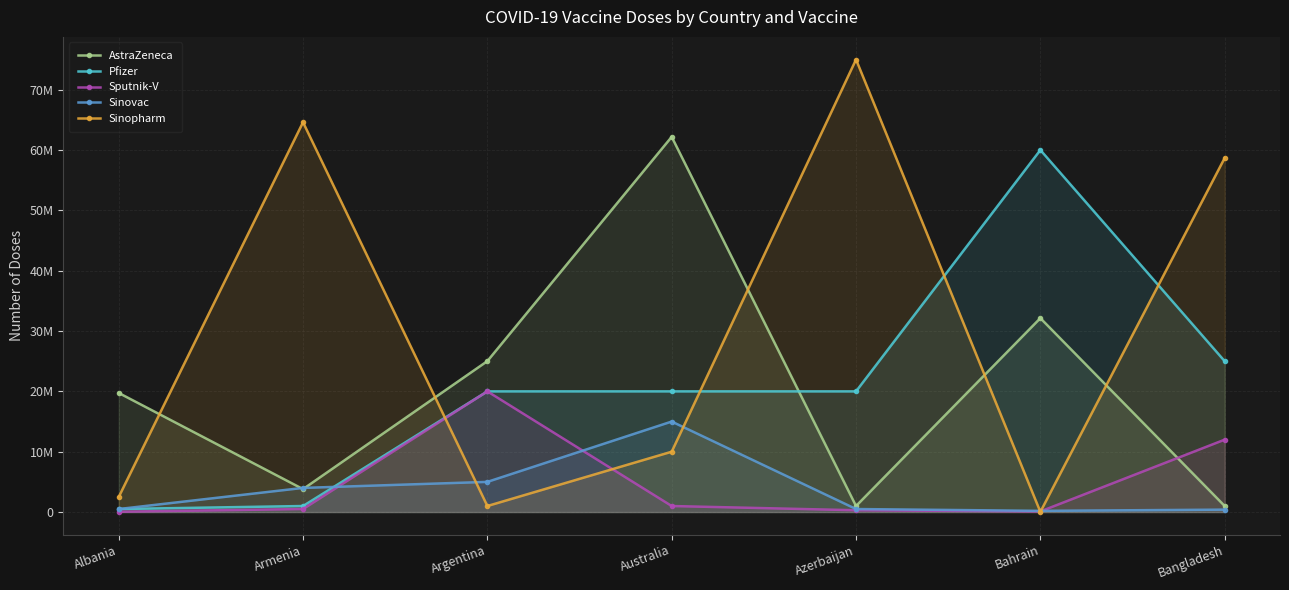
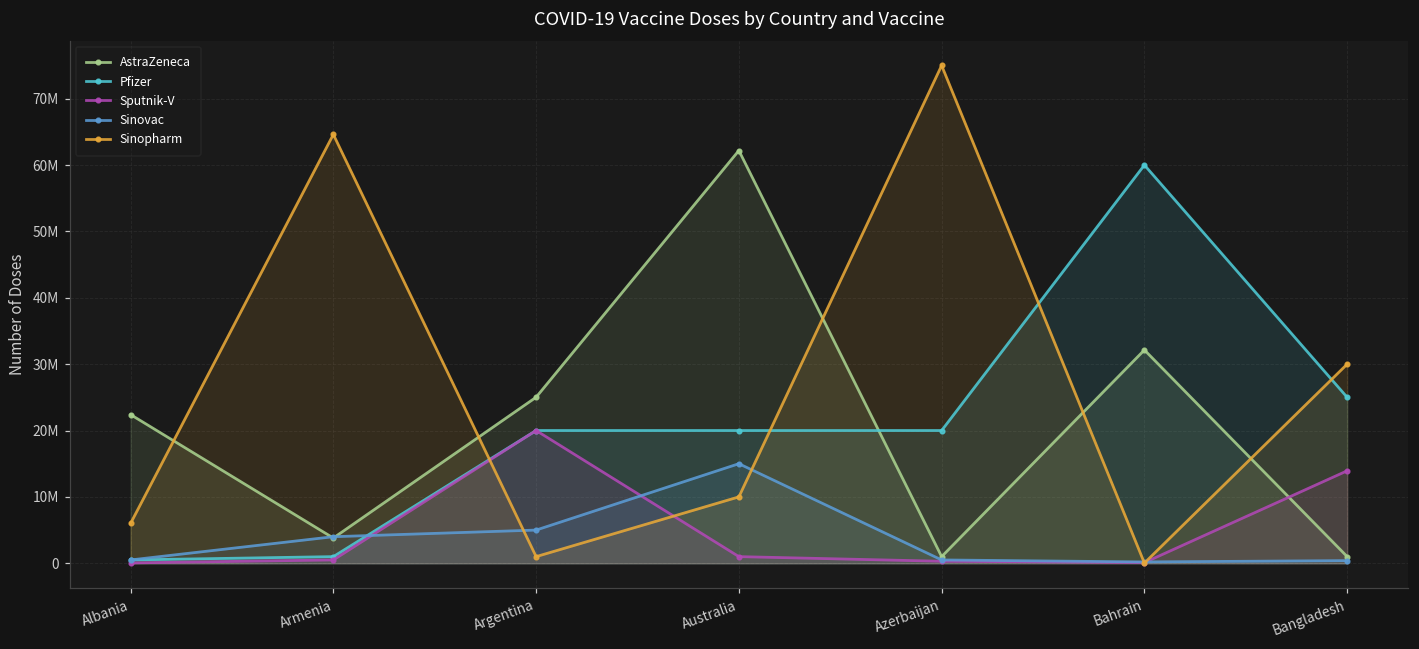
AstraZeneca, Albania: 20000000 -> 22000000
Sinopharm, Albania: 2000000 -> 6000000
Sputnik-V, Bangladesh: 12000000 -> 14000000
Sinopharm, Bangladesh: 59000000 -> 30000000
